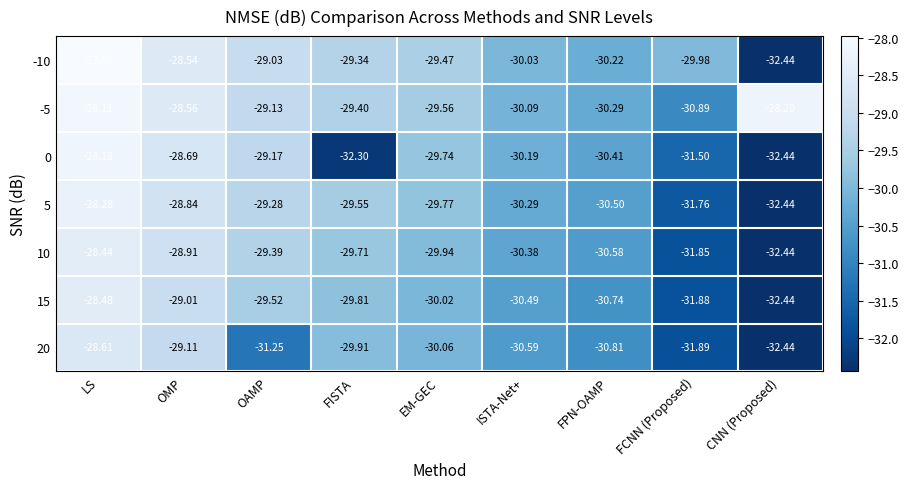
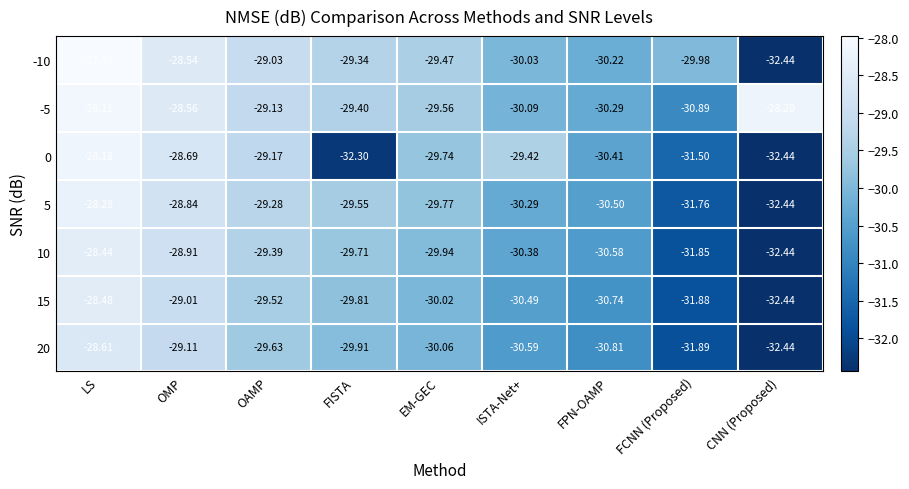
0, ISTA-Net+: -30.19 -> -29.42
20, OAMP: -31.25 -> -29.63
